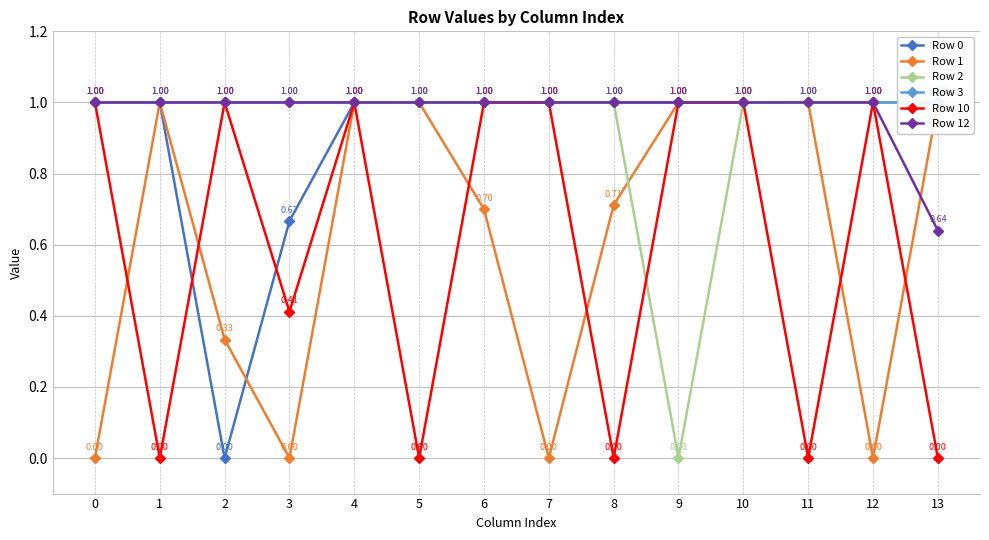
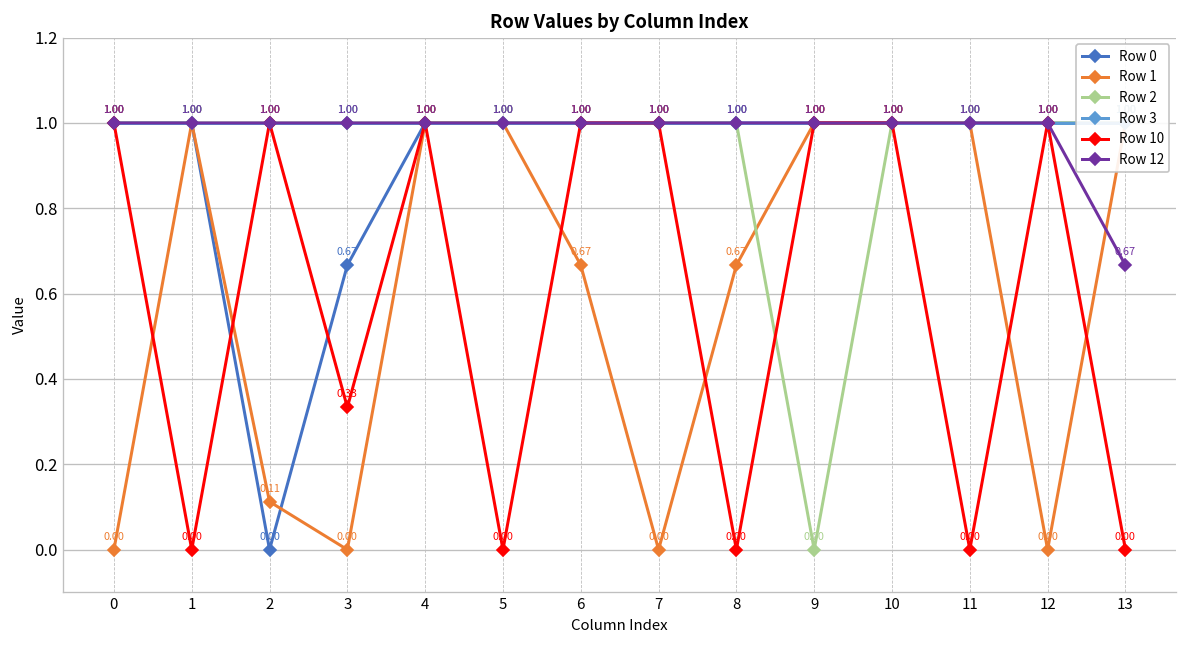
Row 1, 2: 0.33 -> 0.11
Row 10, 3: 0.41 -> 0.33
Row 1, 6: 0.70 -> 0.67
Row 1, 8: 0.71 -> 0.67
Row 12, 13: 0.64 -> 0.67
